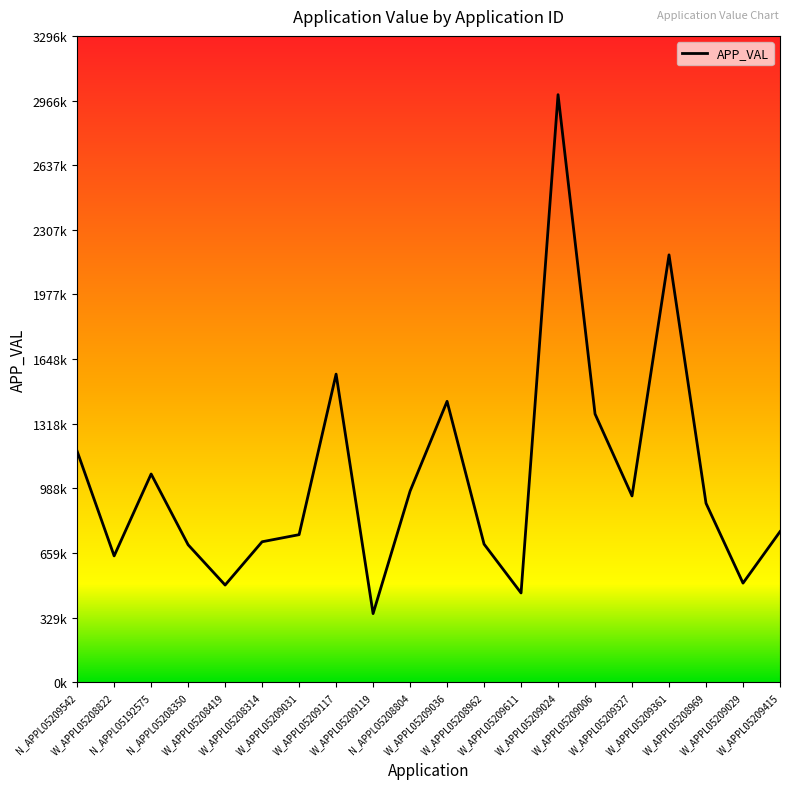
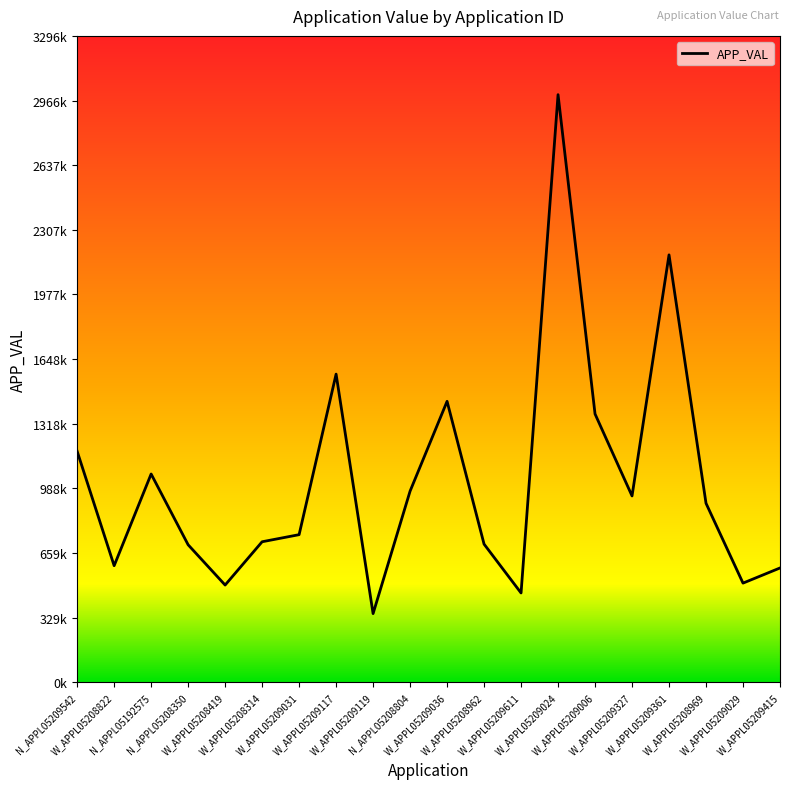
W_APPL05208822: 640000 -> 590000
W_APPL05209415: 770000 -> 580000
